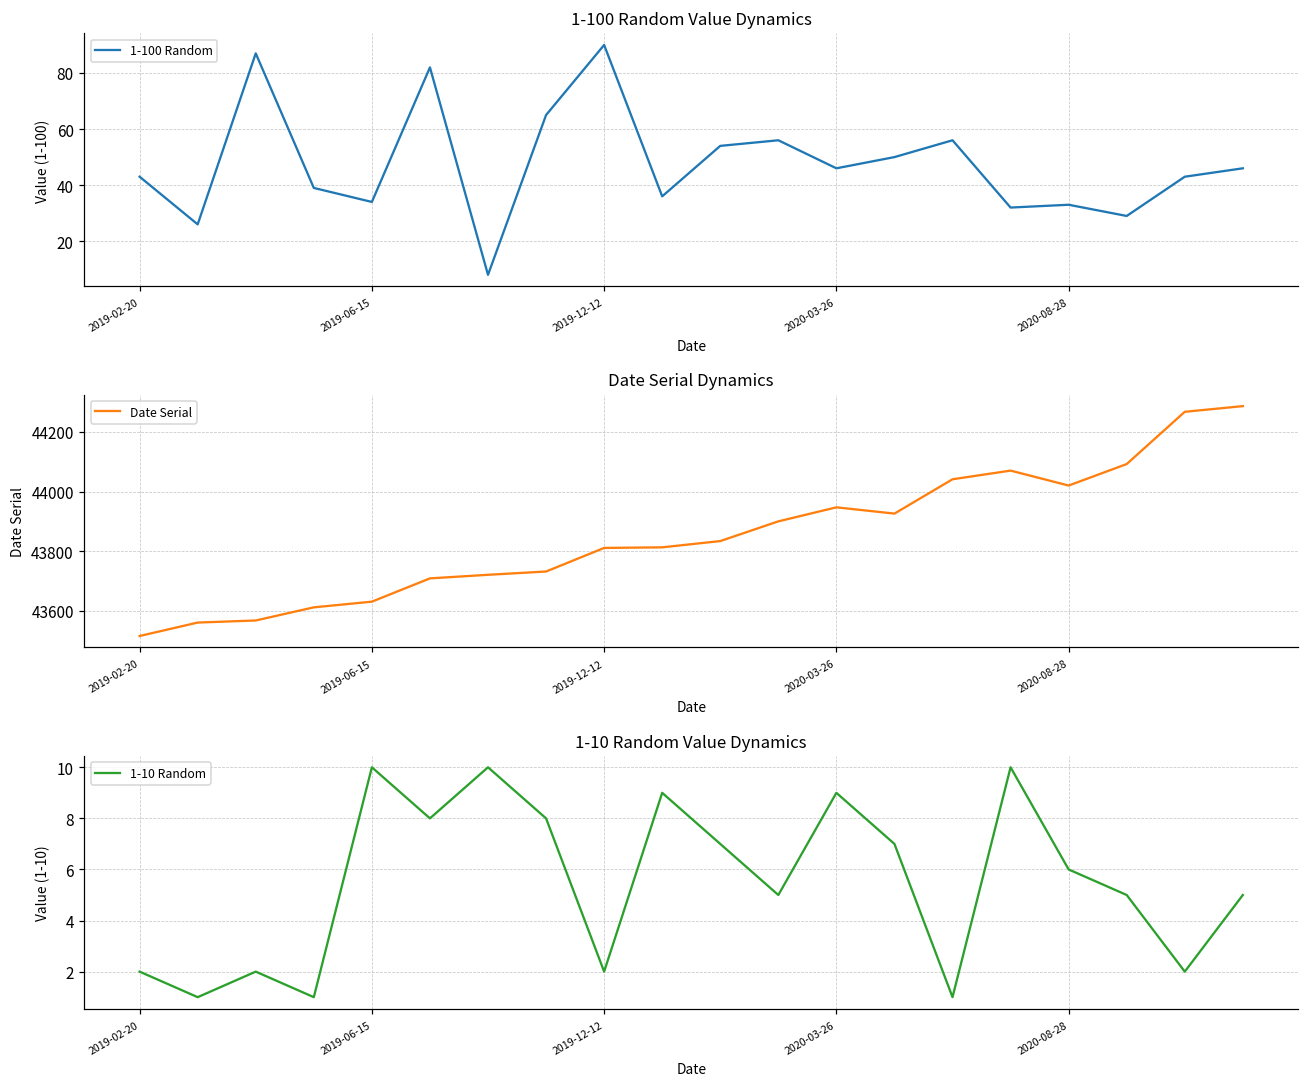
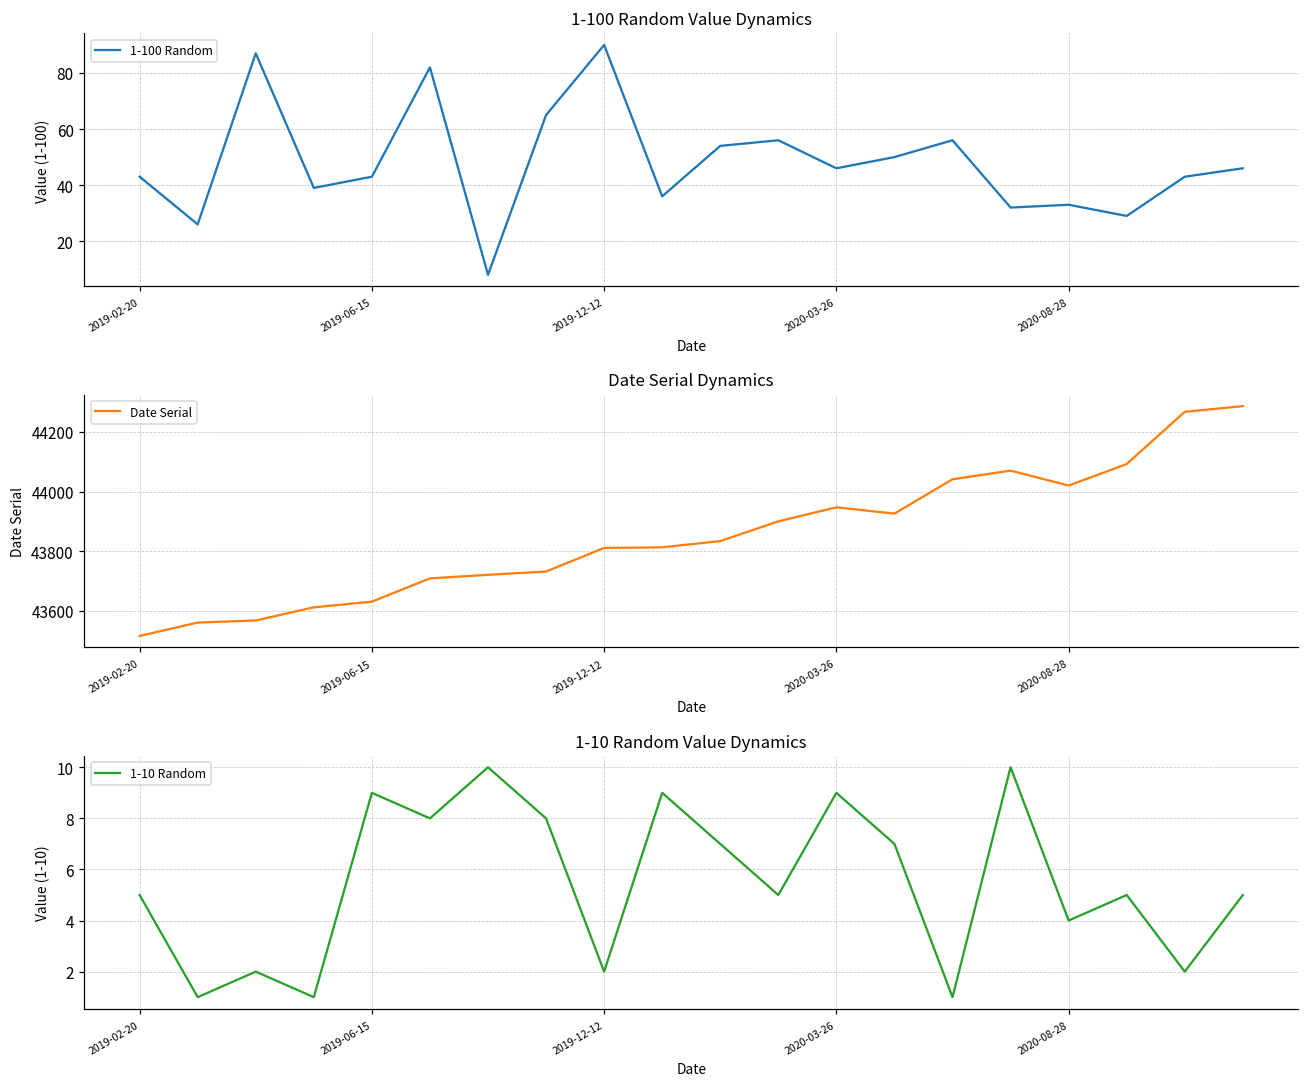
1-100 Random Value Dynamics, 2019-06-15: 34 -> 43
1-10 Random Value Dynamics, 2019-02-20: 2 -> 5
1-10 Random Value Dynamics, 2019-06-15: 10 -> 9
1-10 Random Value Dynamics, 2020-08-28: 6 -> 4
